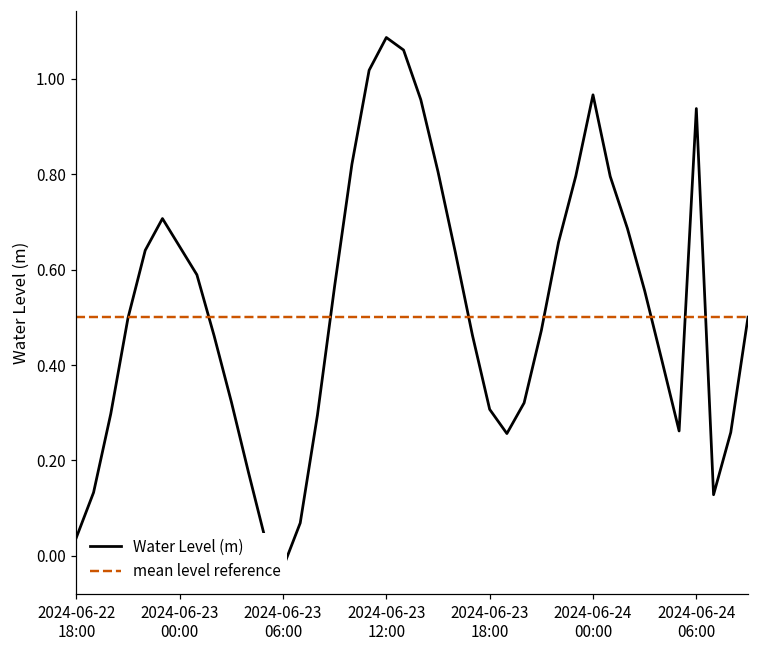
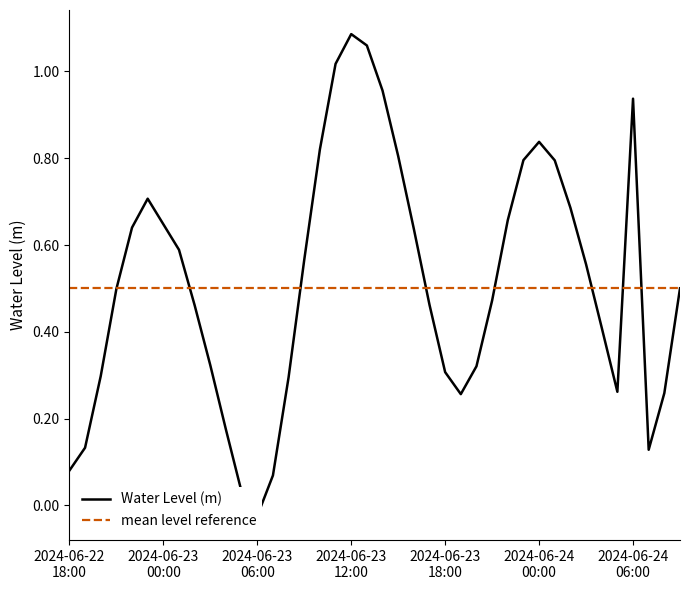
2024-06-22 18:00: 0.04 -> 0.08
2024-06-24 00:00: 0.97 -> 0.84
